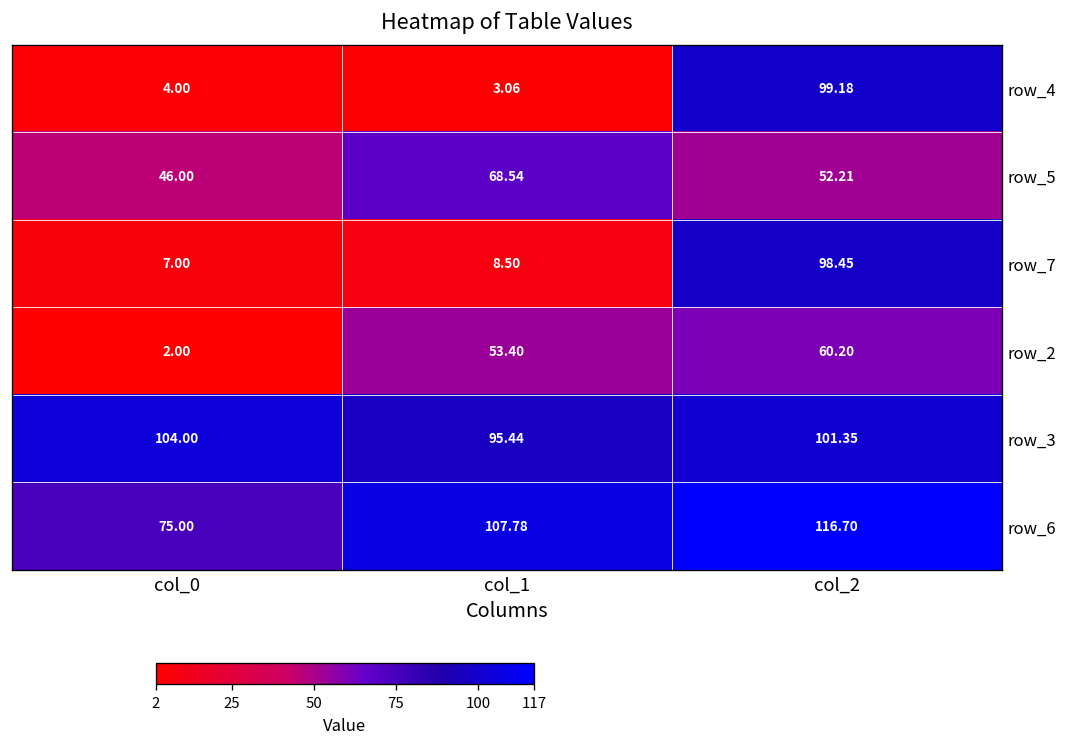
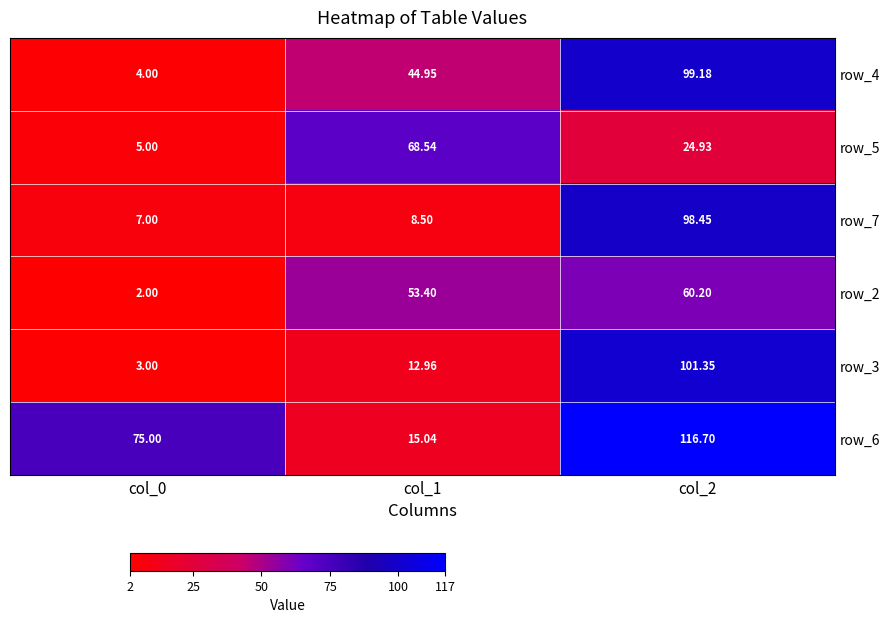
row_4, col_1: 3.06 -> 44.95
row_5, col_0: 46.00 -> 5.00
row_5, col_2: 52.21 -> 24.93
row_3, col_0: 104.00 -> 3.00
row_3, col_1: 95.44 -> 12.96
row_6, col_1: 107.78 -> 15.04
